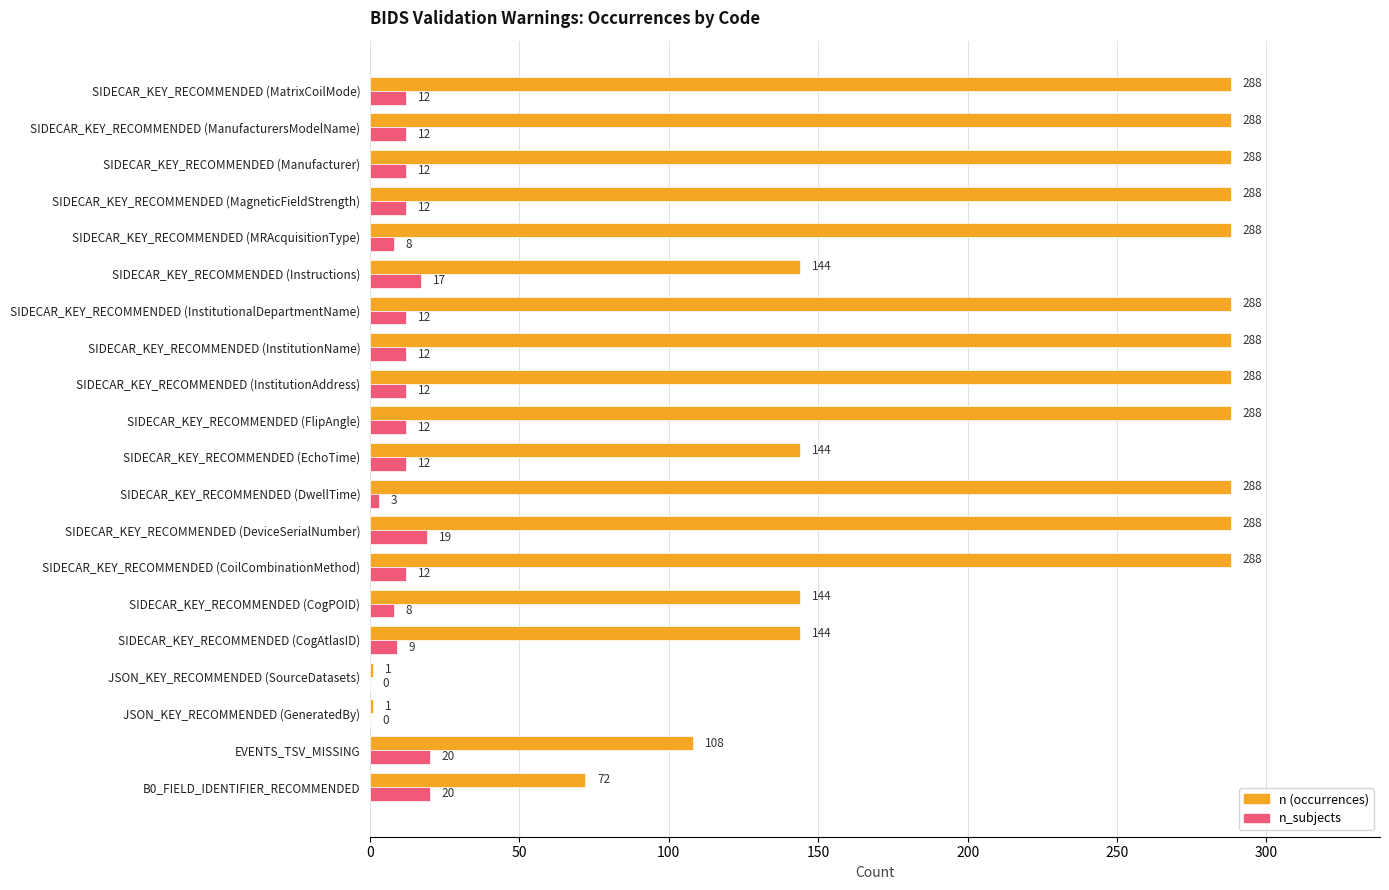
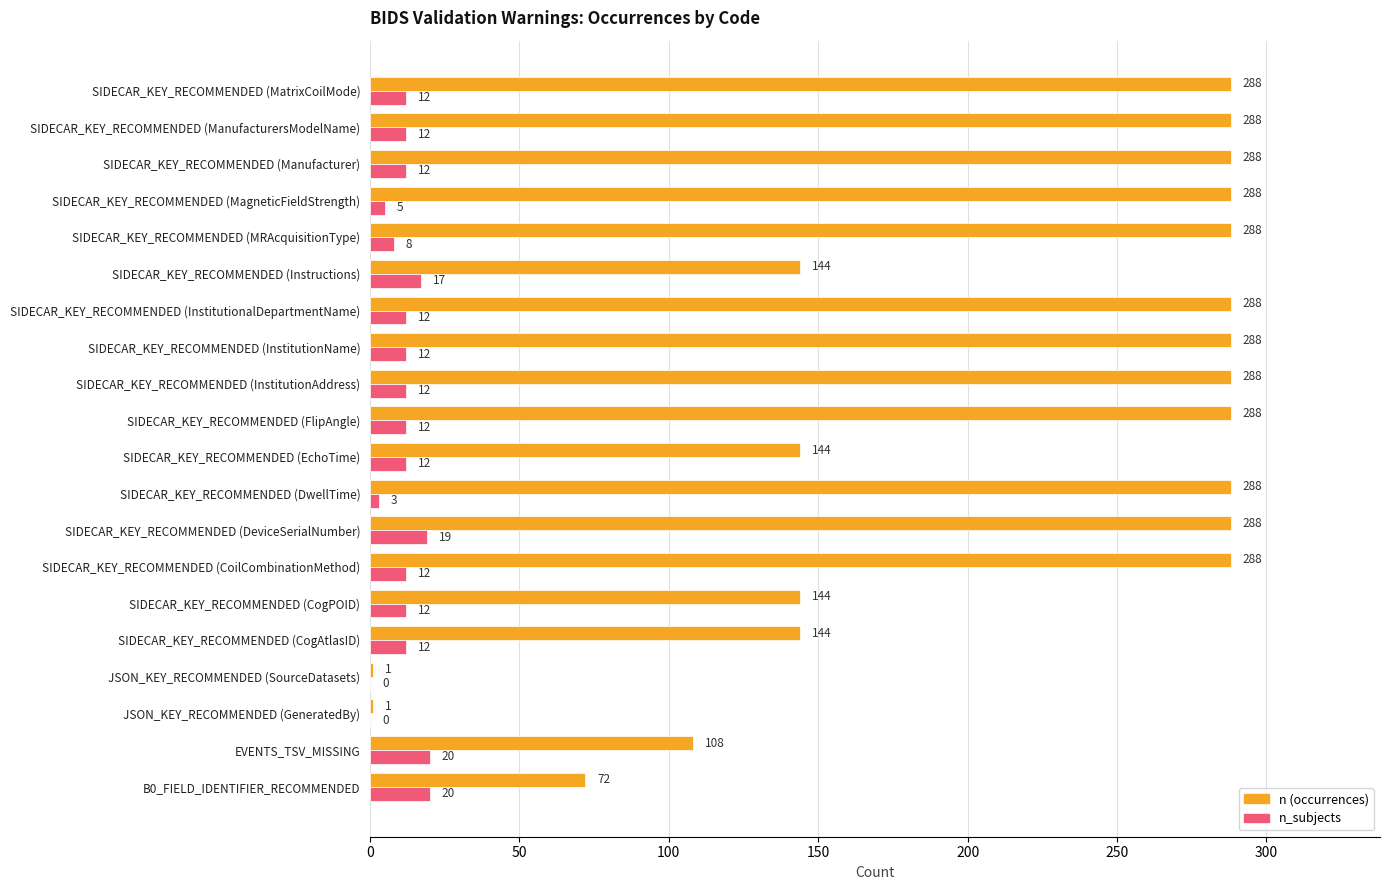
n_subjects, SIDECAR_KEY_RECOMMENDED (MagneticFieldStrength): 12 -> 5
n_subjects, SIDECAR_KEY_RECOMMENDED (CogPOID): 8 -> 12
n_subjects, SIDECAR_KEY_RECOMMENDED (CogAtlasID): 9 -> 12
